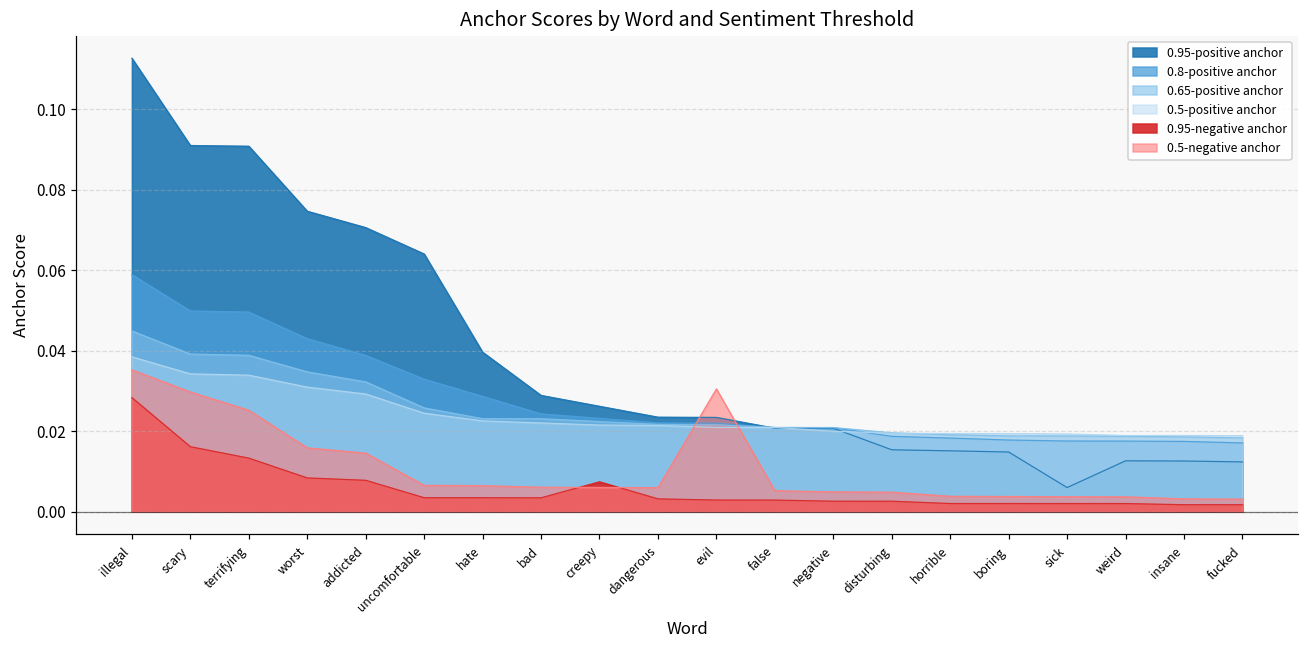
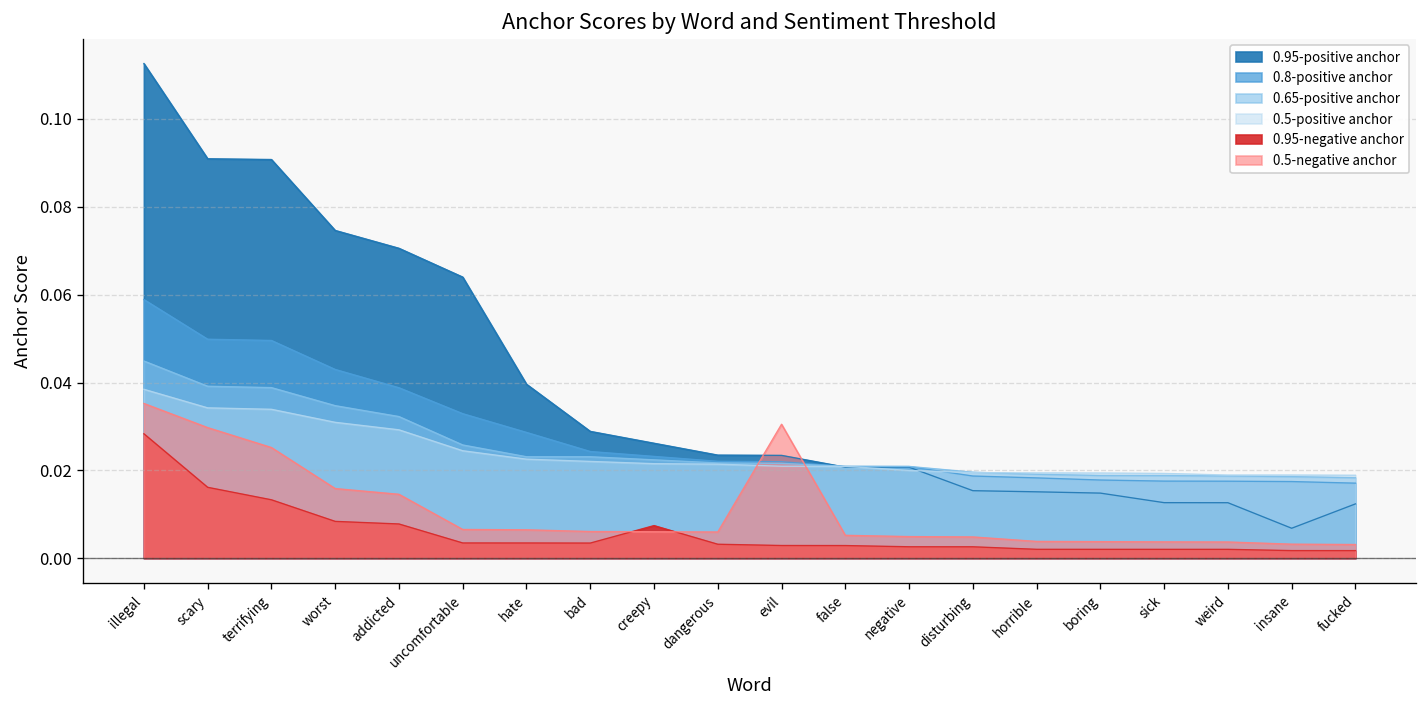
0.95-positive anchor, sick: 0.006 -> 0.013
0.95-positive anchor, insane: 0.013 -> 0.007
